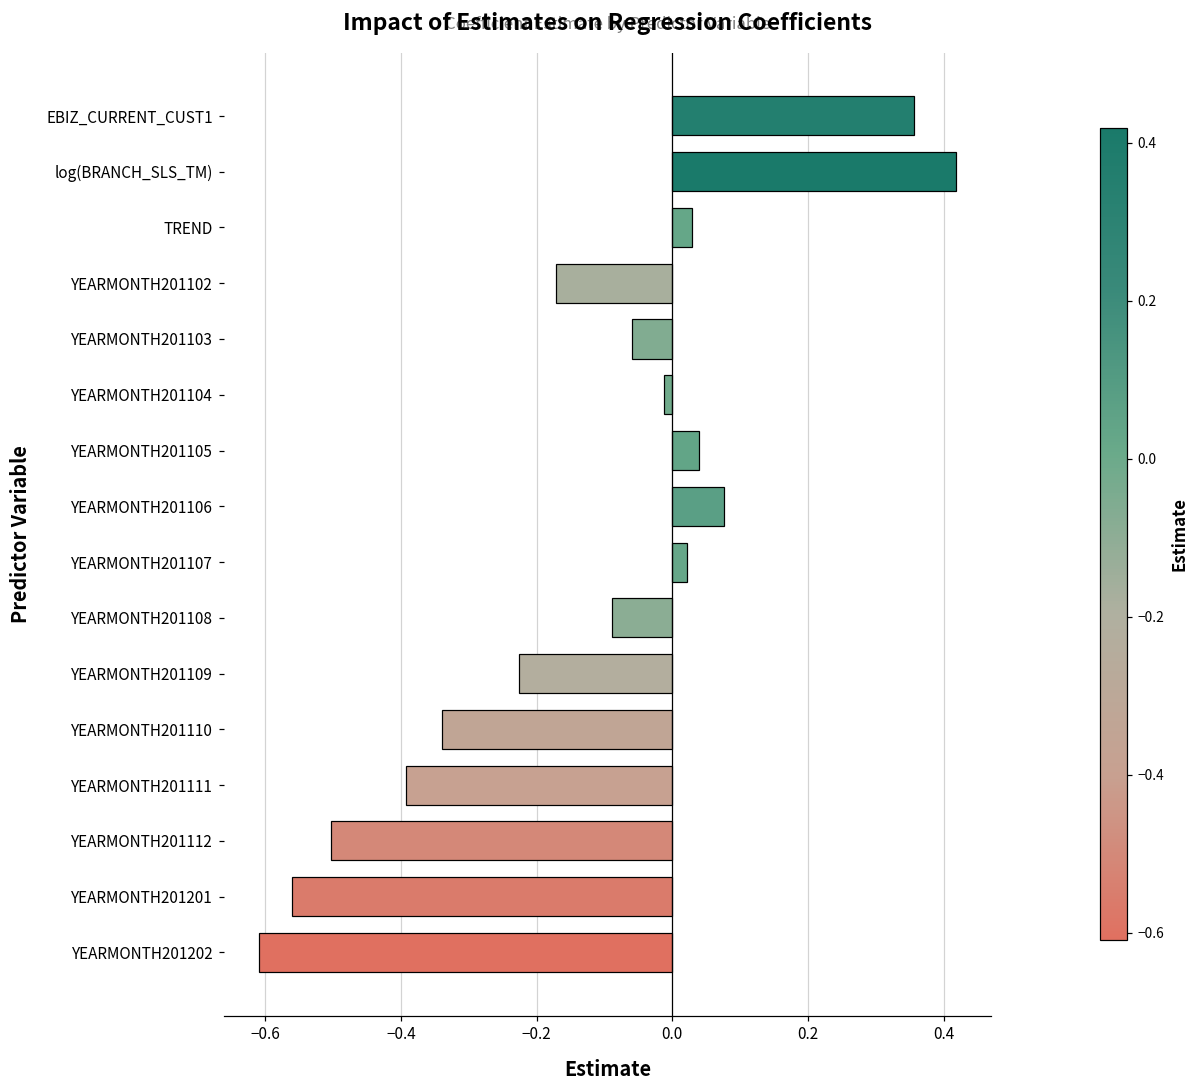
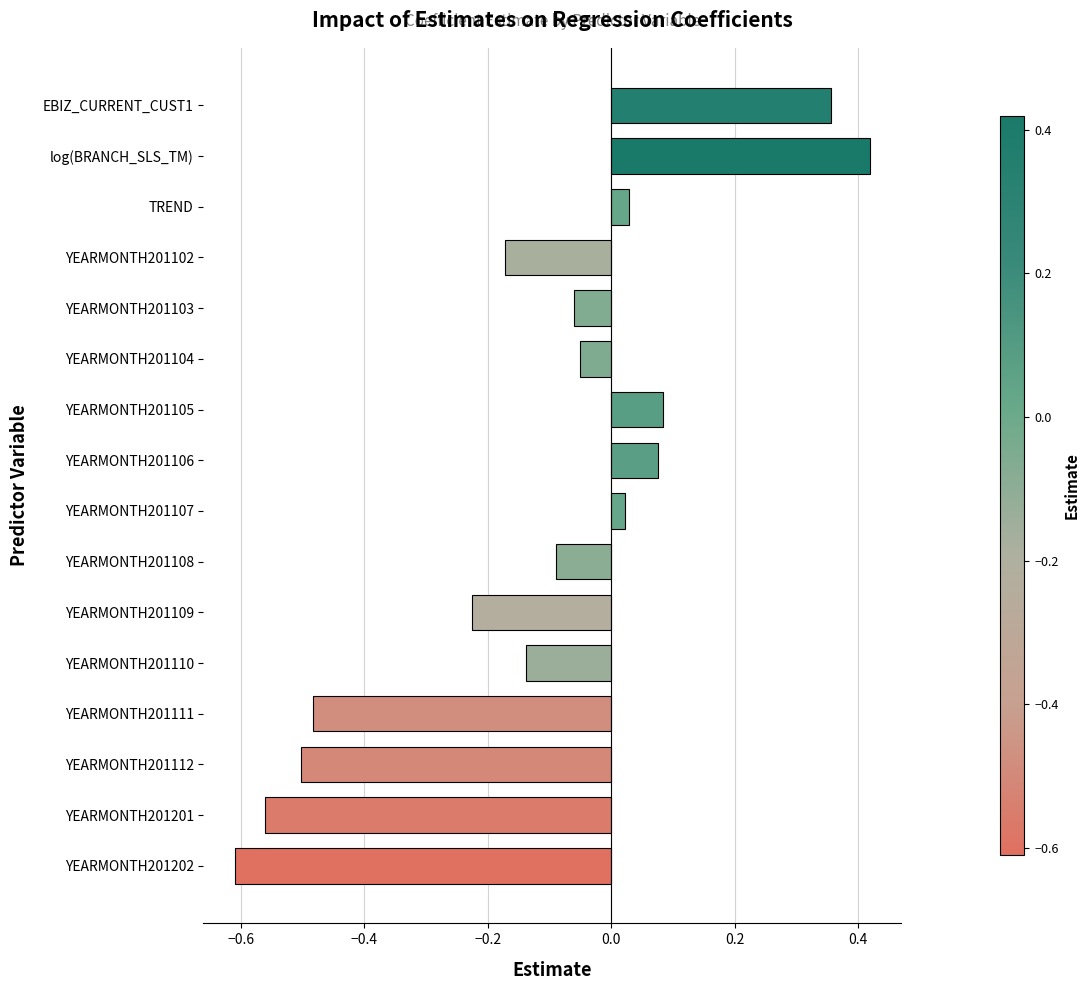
YEARMONTH201104: -0.01 -> -0.05
YEARMONTH201105: 0.04 -> 0.08
YEARMONTH201110: -0.34 -> -0.14
YEARMONTH201111: -0.39 -> -0.48
